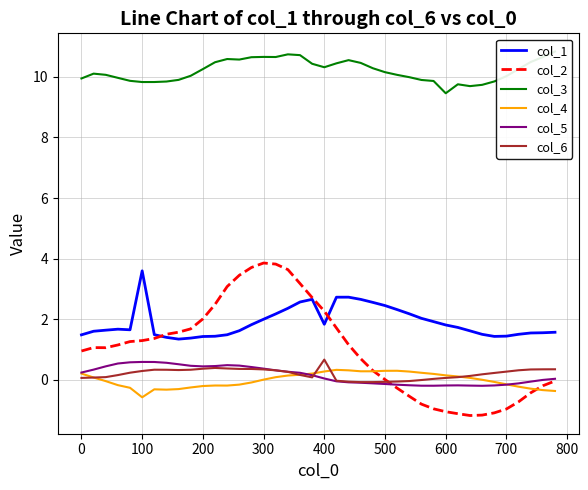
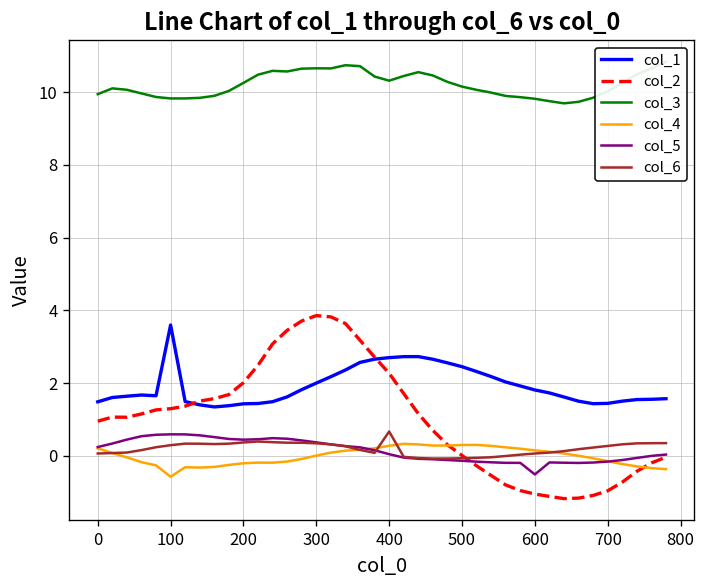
col_1, 400: 1.8 -> 2.7
col_3, 600: 9.5 -> 9.8
col_5, 600: -0.2 -> -0.5
